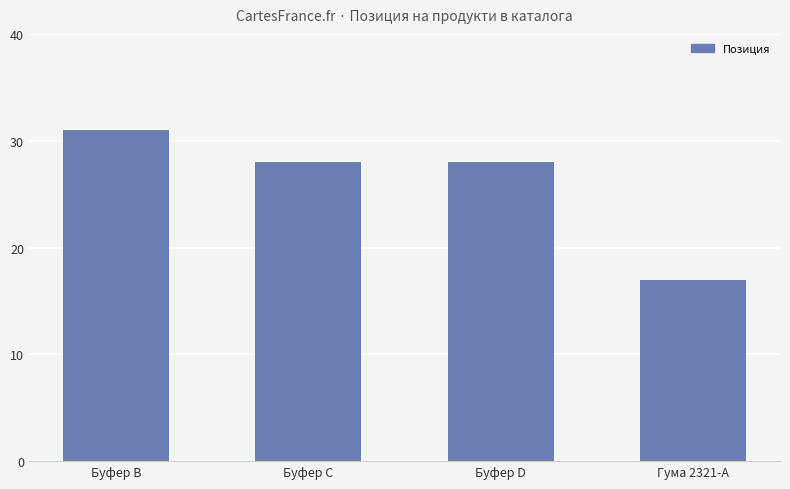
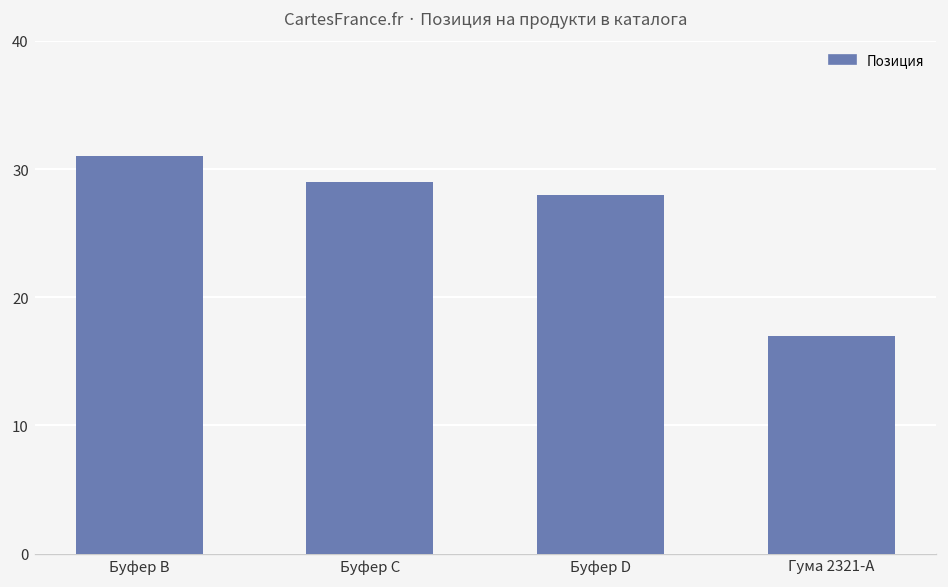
Буфер C: 28 -> 29
